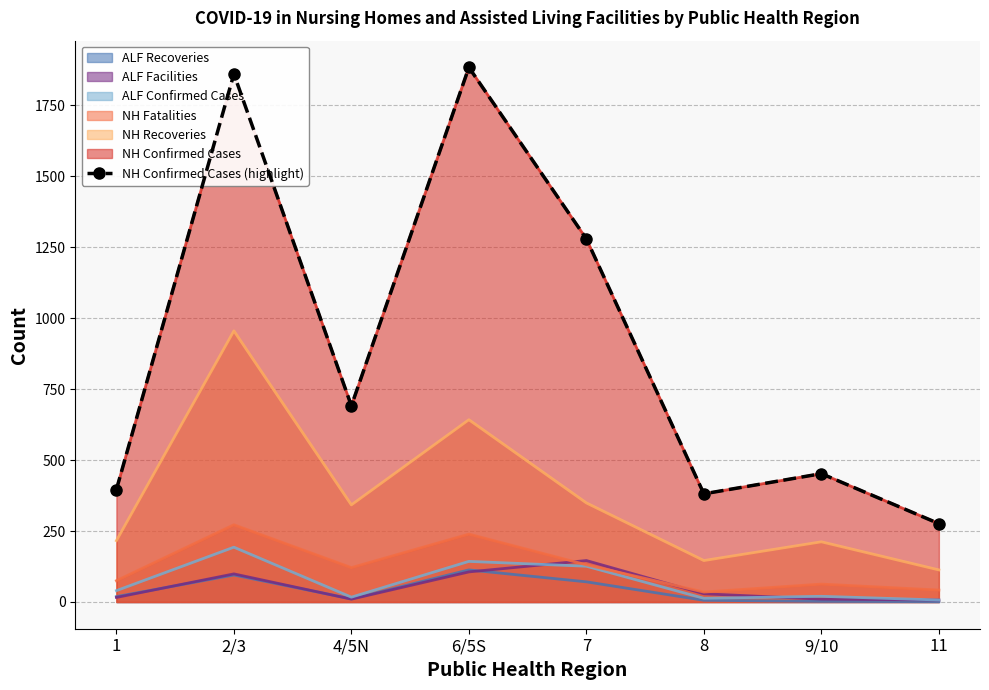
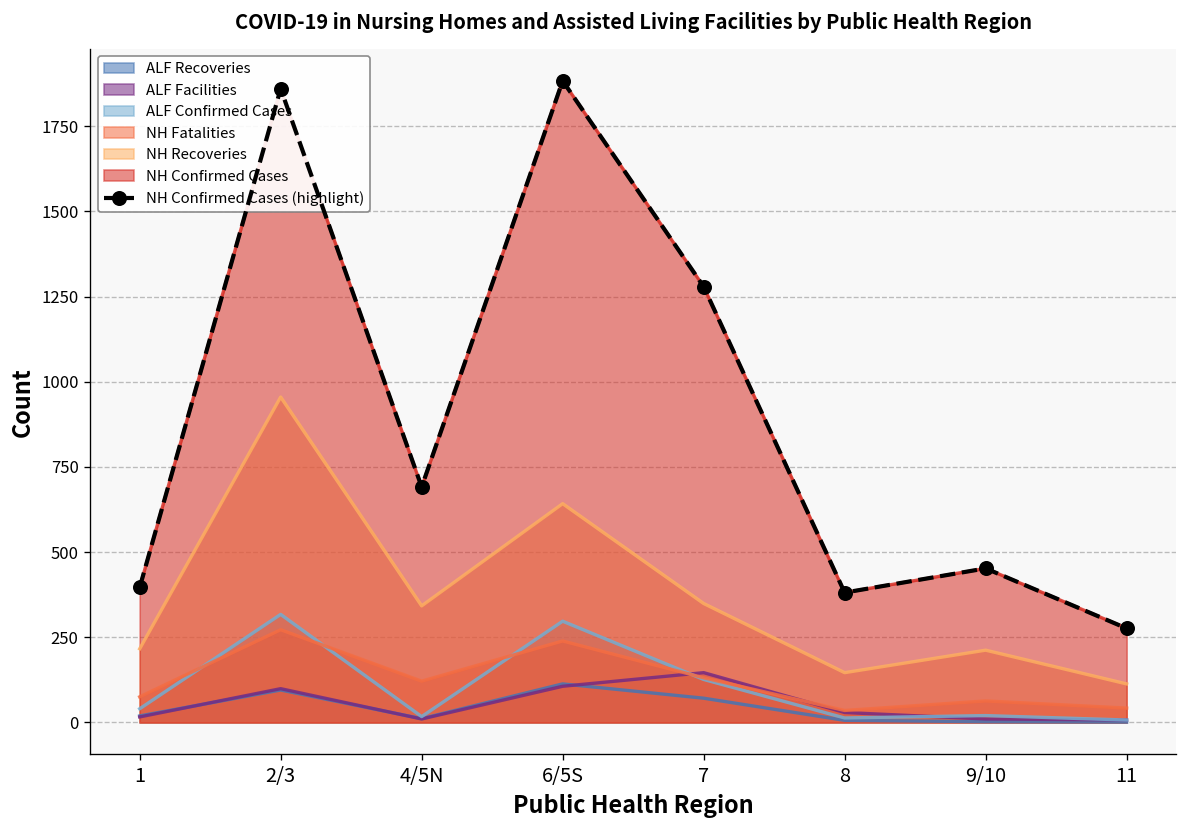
ALF Confirmed Cases, 2/3: 190 -> 320
ALF Confirmed Cases, 6/5S: 140 -> 300
